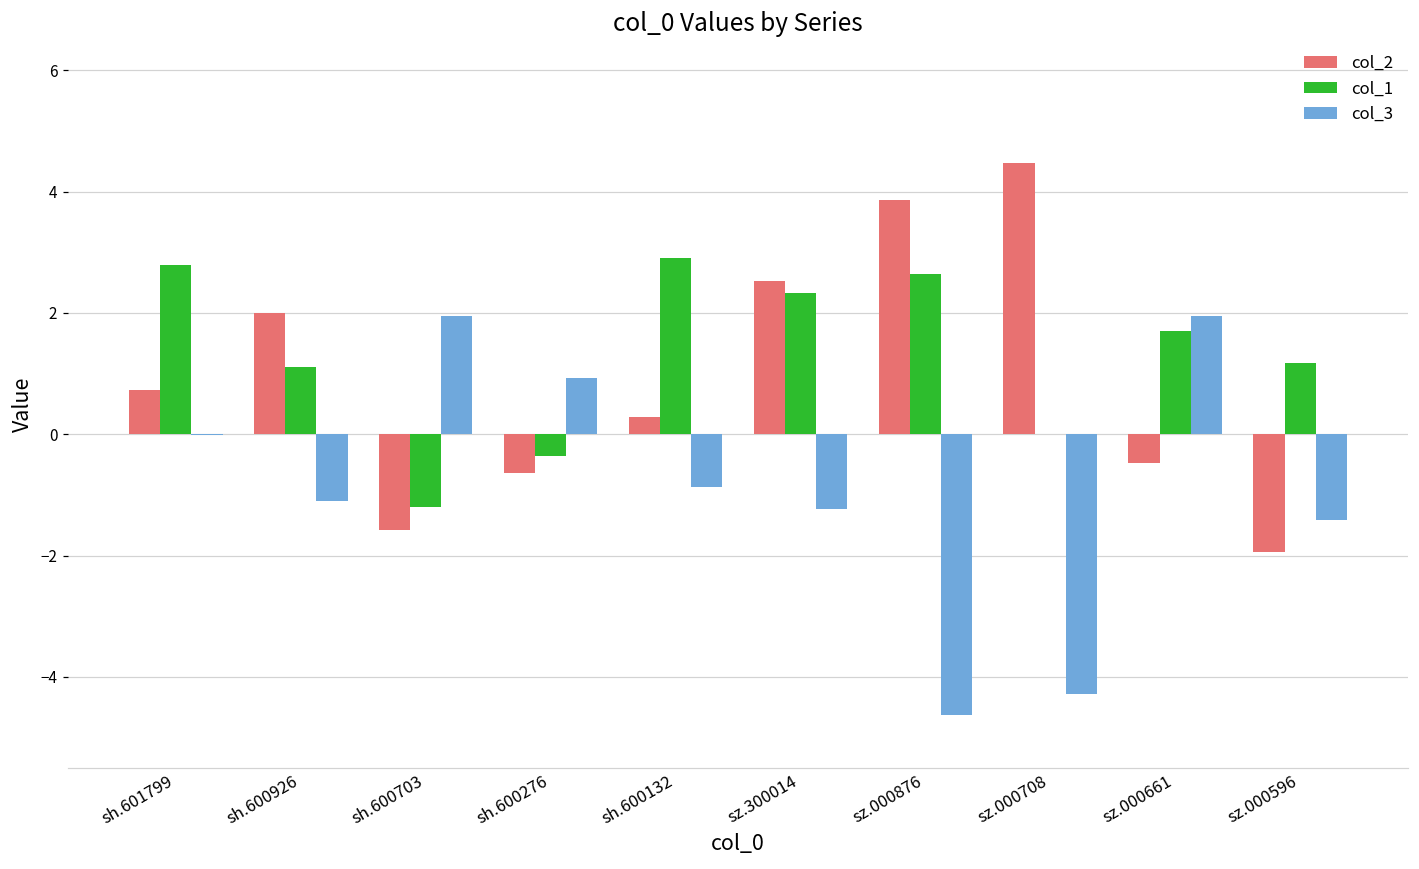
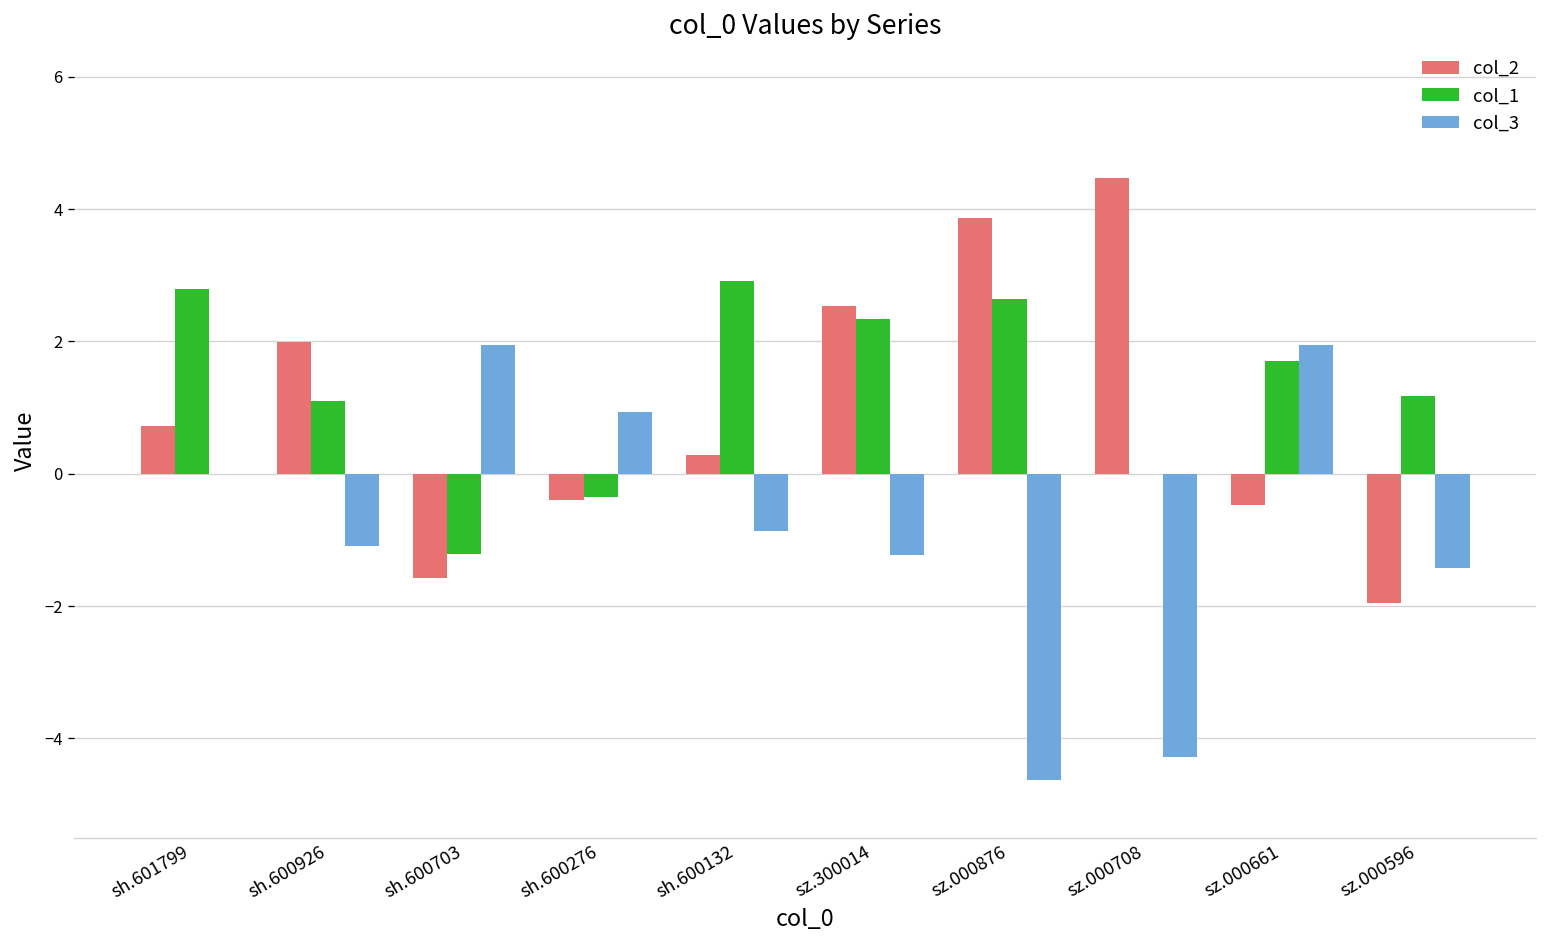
col_2, sh.600276: -0.6 -> -0.4
